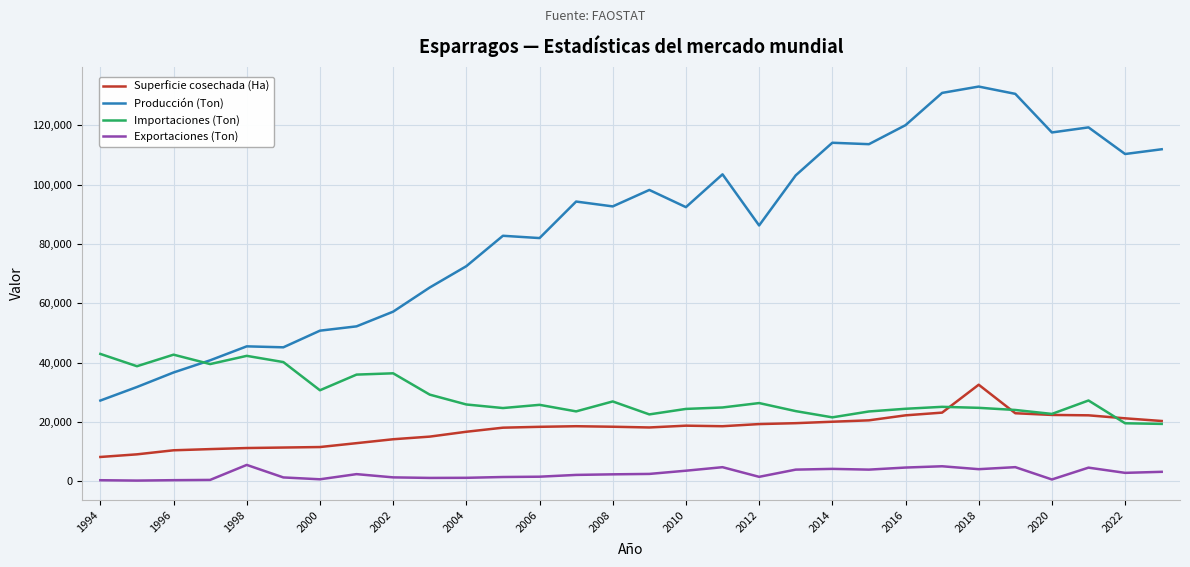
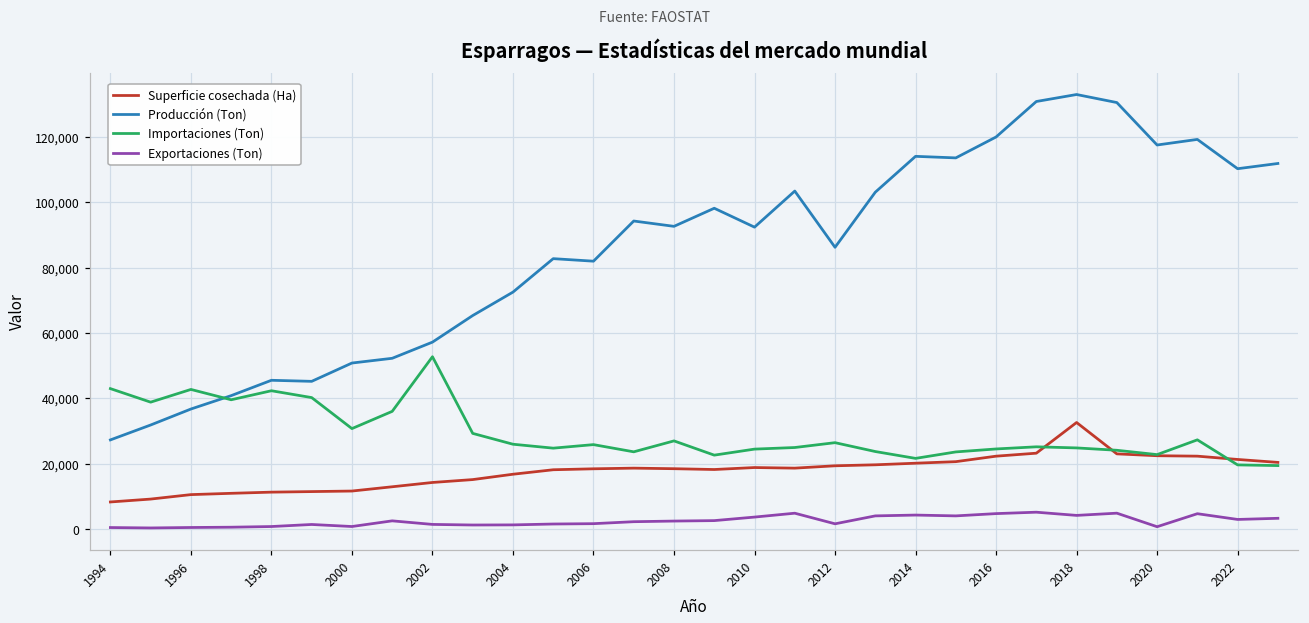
Exportaciones (Ton), 1998: 6,000 -> 1,000
Importaciones (Ton), 2002: 36,000 -> 53,000
